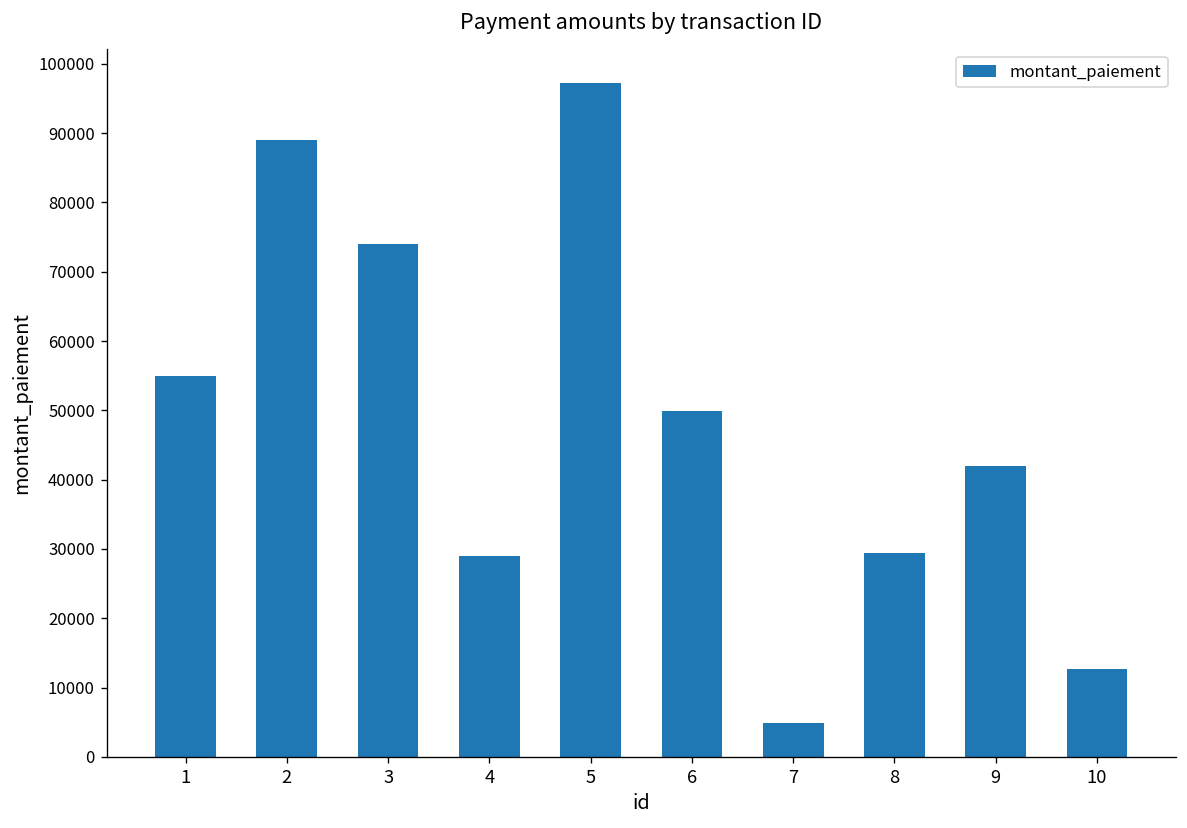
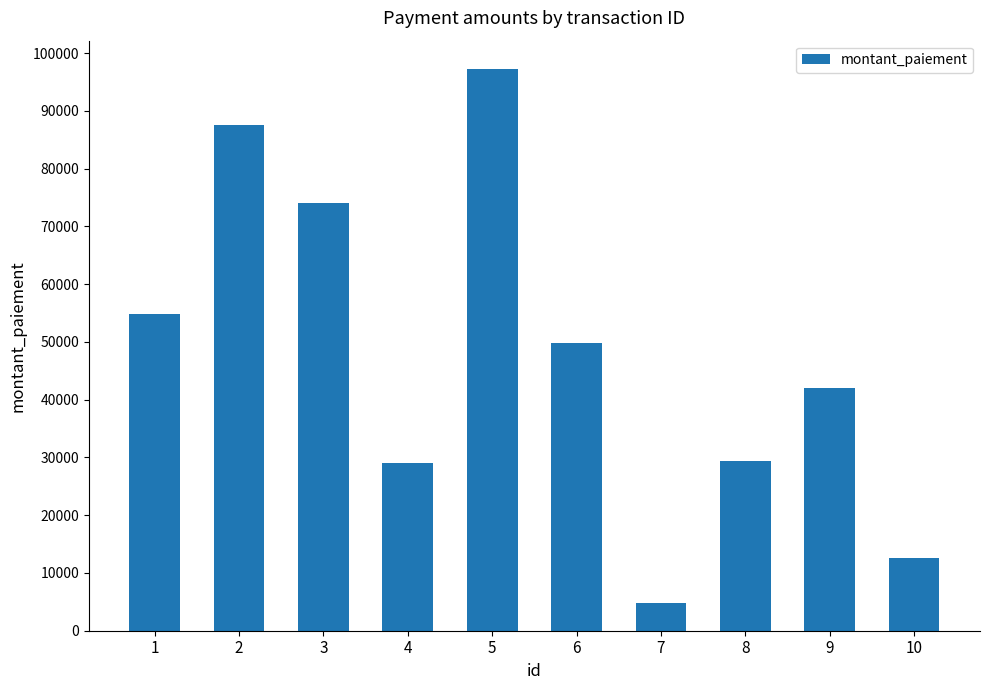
2: 89000 -> 88000
